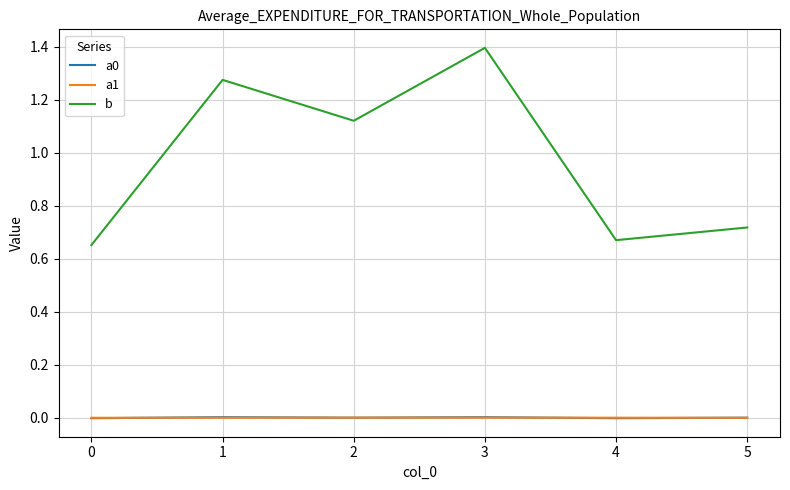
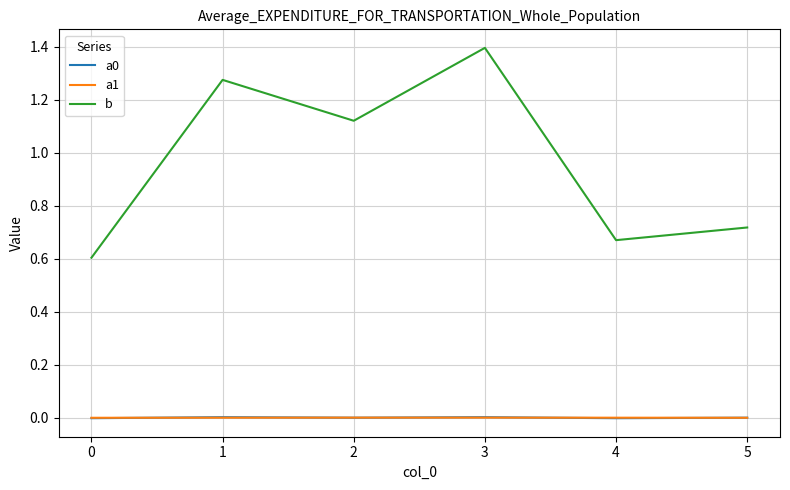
b, 0: 0.65 -> 0.60
